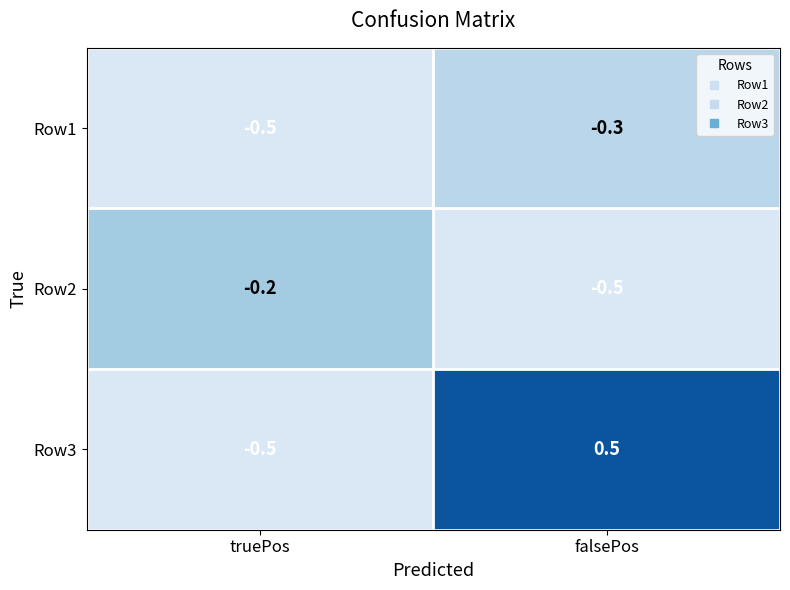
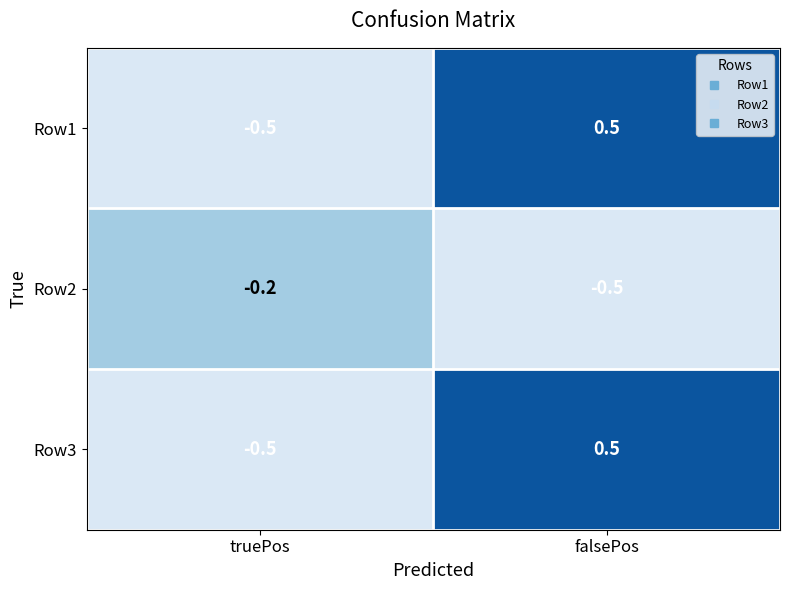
Row1, falsePos: -0.3 -> 0.5
